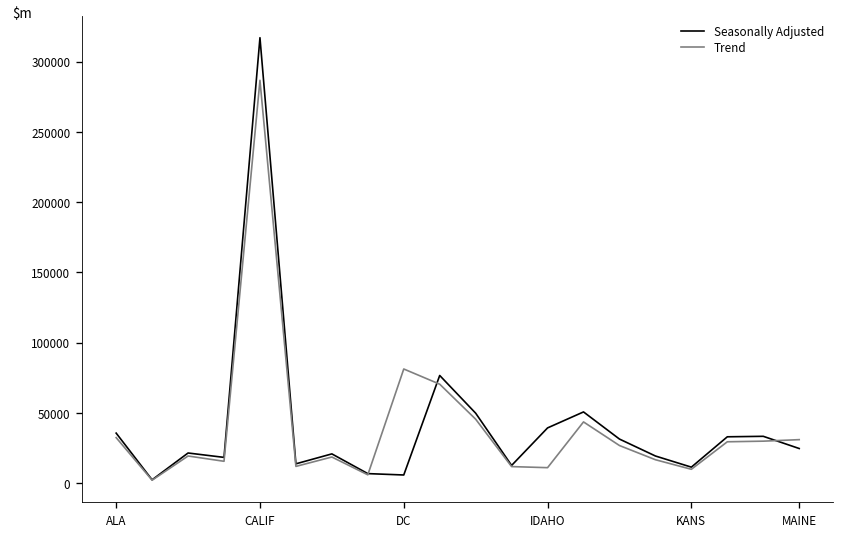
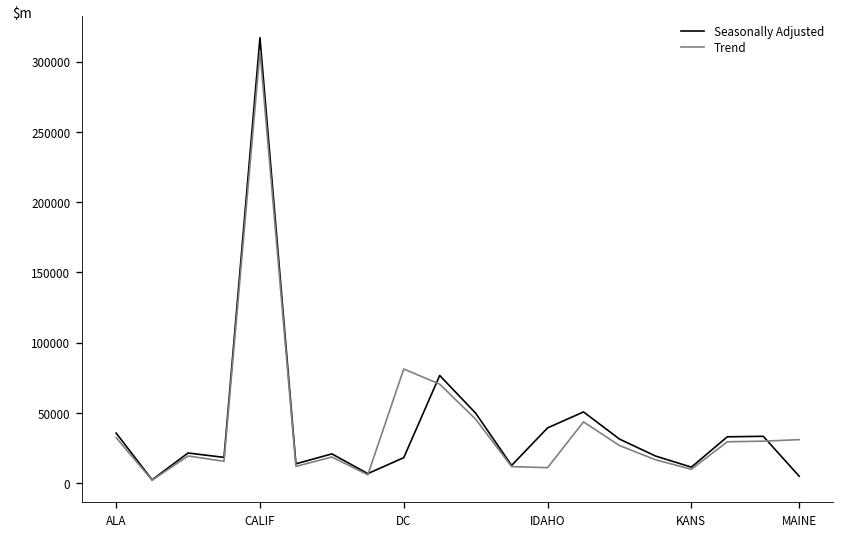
Trend, CALIF: 287000 -> 307000
Seasonally Adjusted, DC: 6000 -> 18000
Seasonally Adjusted, MAINE: 25000 -> 5000
